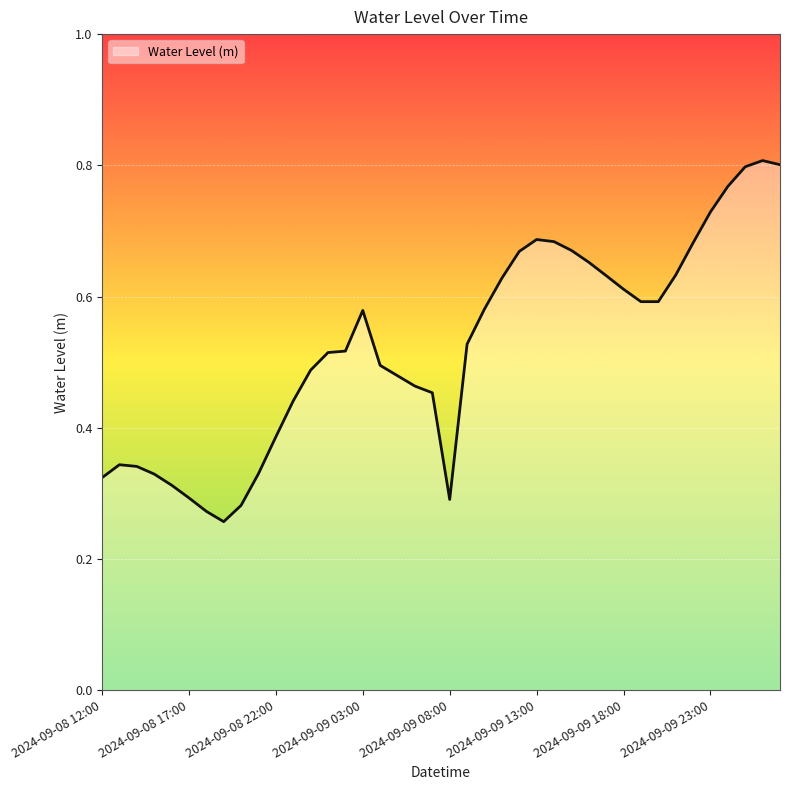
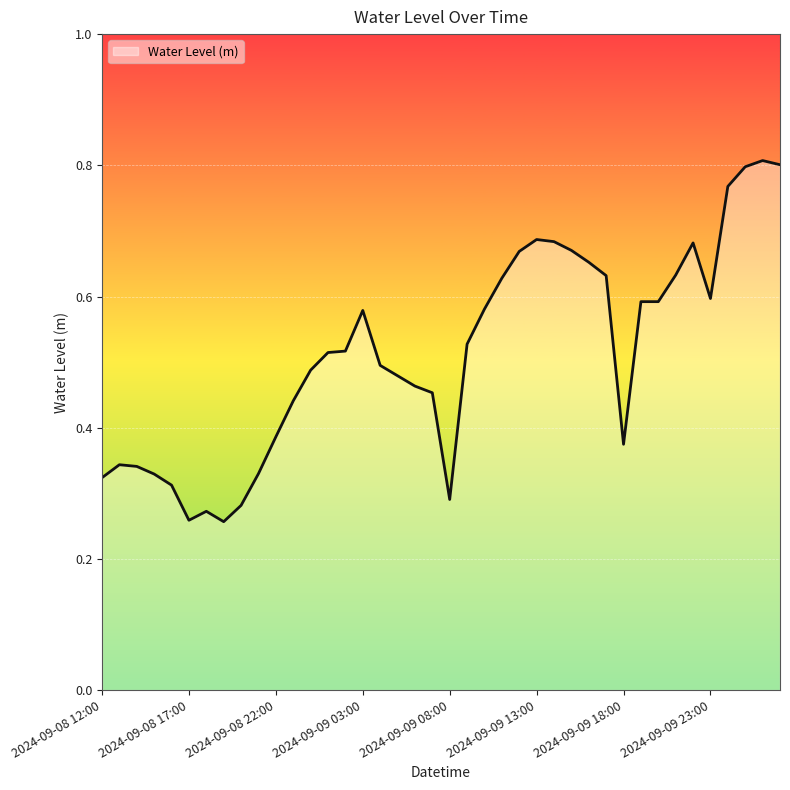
2024-09-08 17:00: 0.29 -> 0.26
2024-09-09 18:00: 0.61 -> 0.37
2024-09-09 23:00: 0.73 -> 0.60
